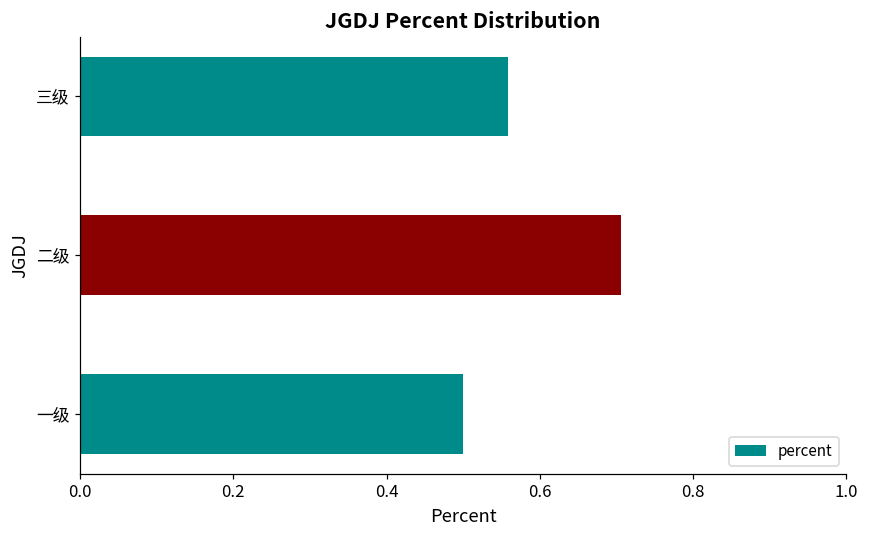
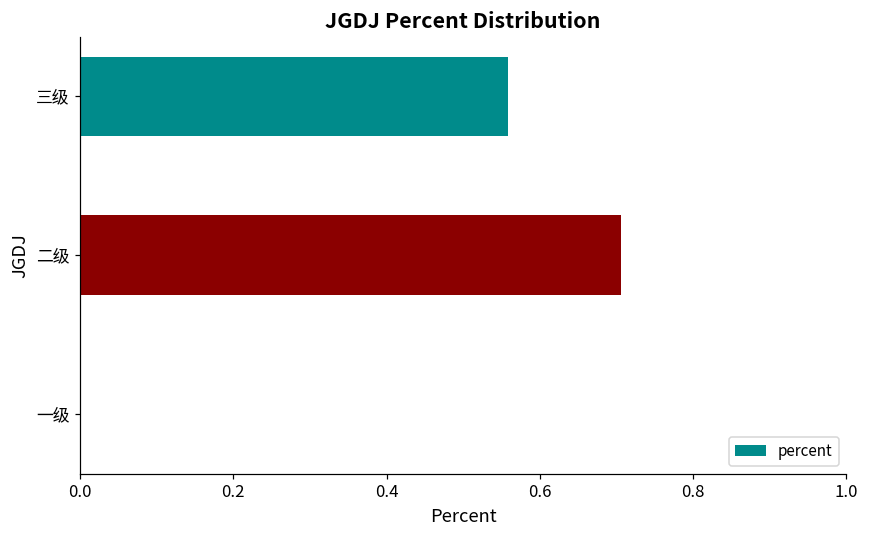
一级: 0.5 -> 0.0
